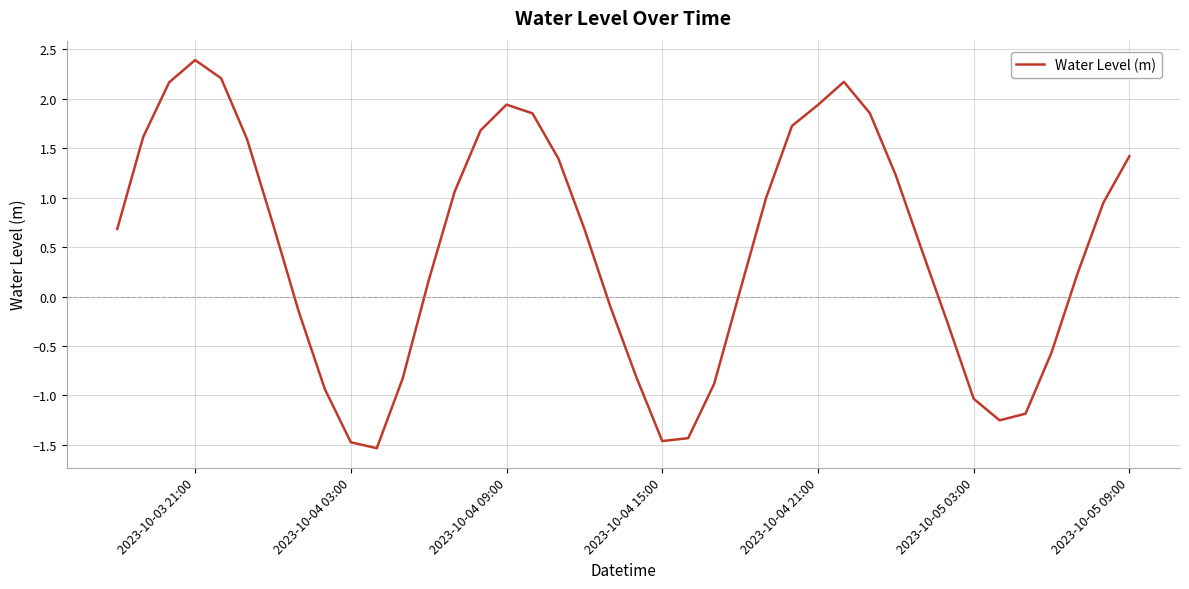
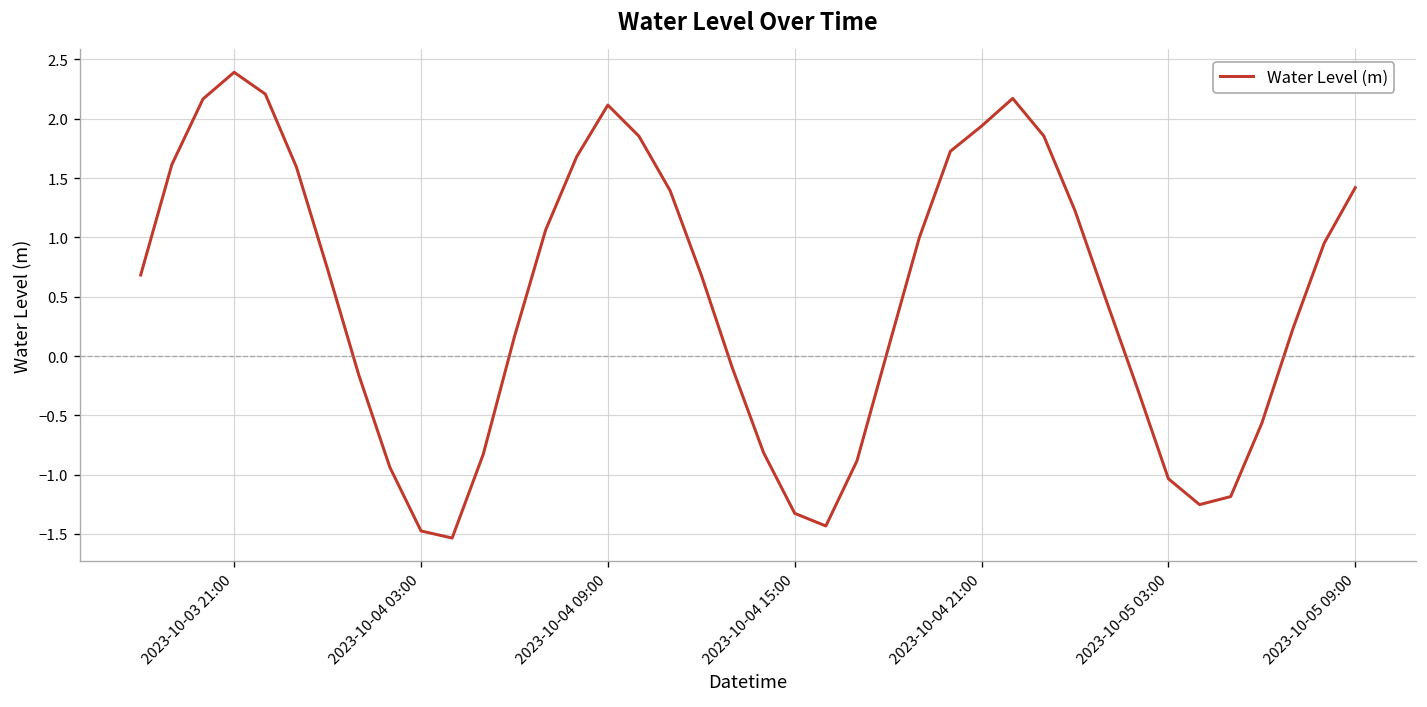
2023-10-04 09:00: 1.9 -> 2.1
2023-10-04 15:00: -1.5 -> -1.3
